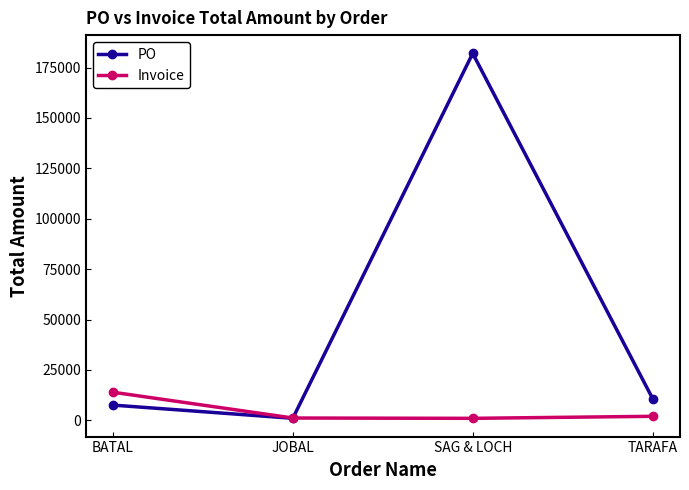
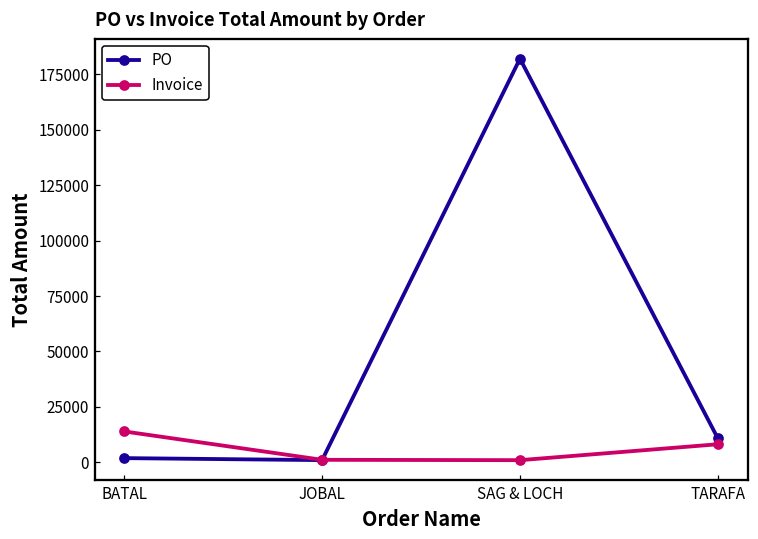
PO, BATAL: 8000 -> 2000
Invoice, TARAFA: 2000 -> 8000
